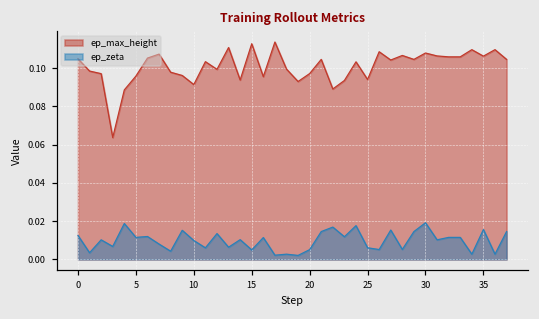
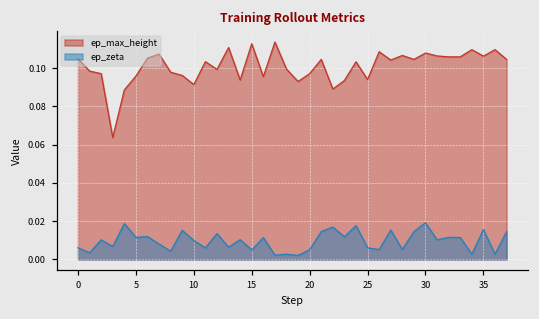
ep_zeta, 0: 0.013 -> 0.006
